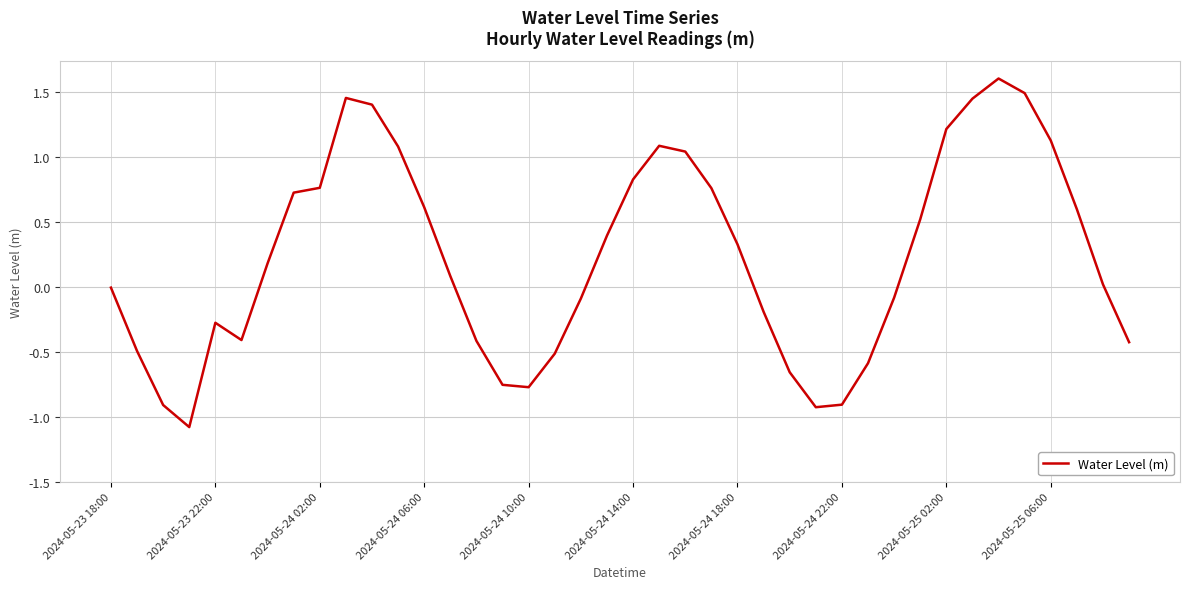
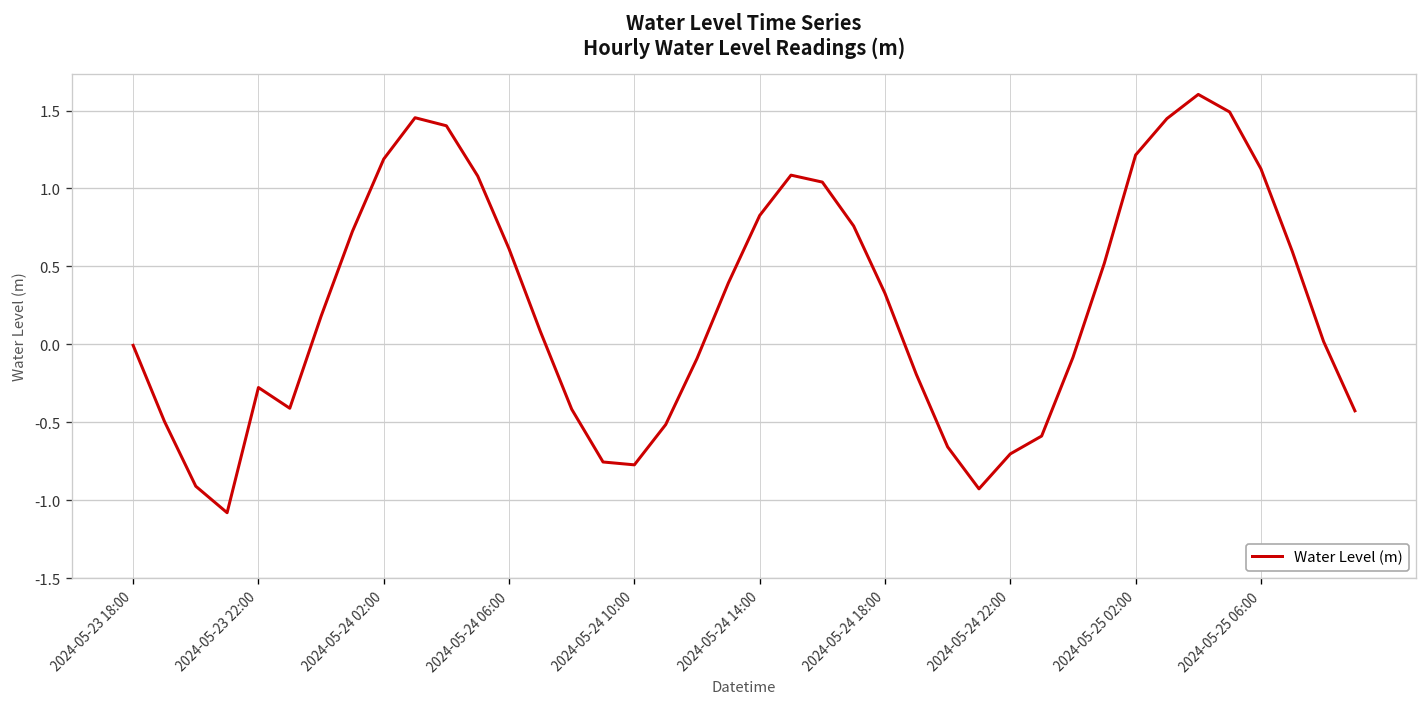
2024-05-24 02:00: 0.76 -> 1.19
2024-05-24 22:00: -0.91 -> -0.70
